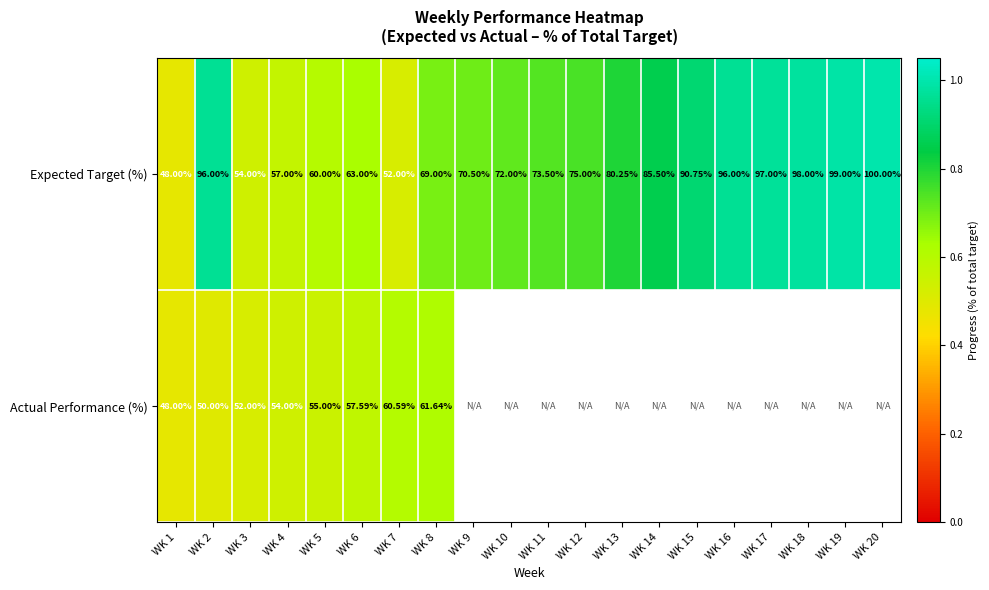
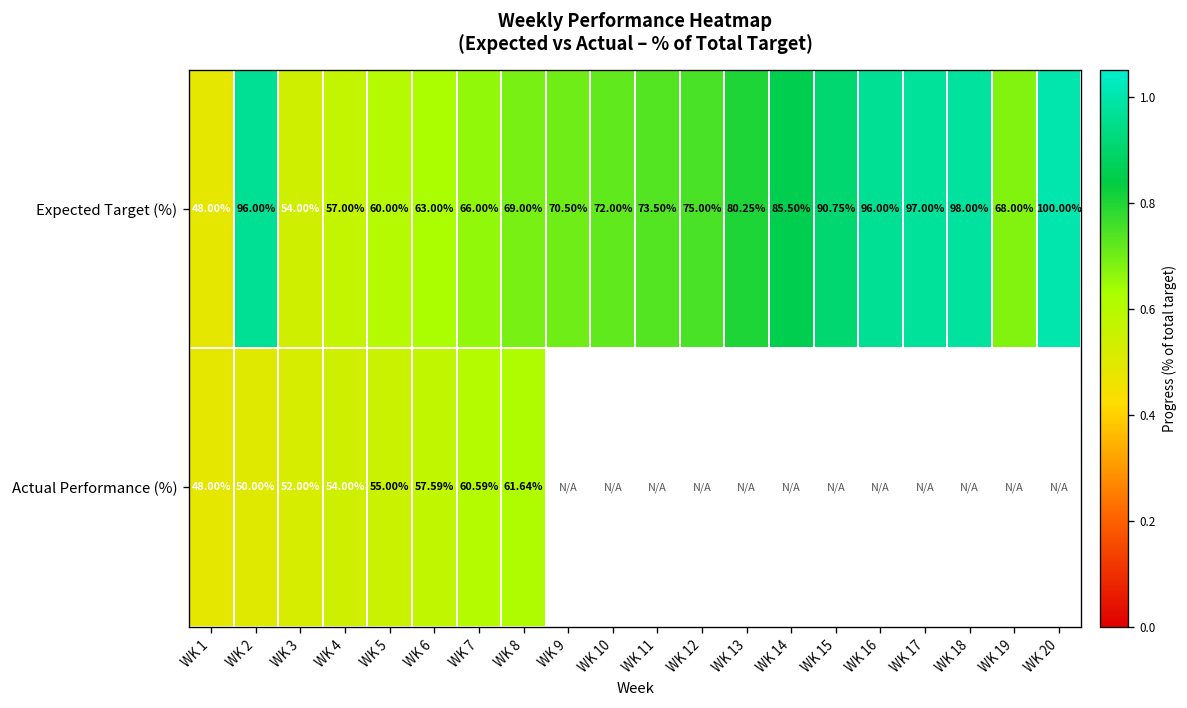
Expected Target (%), WK 7: 52.00% -> 66.00%
Expected Target (%), WK 19: 99.00% -> 68.00%
